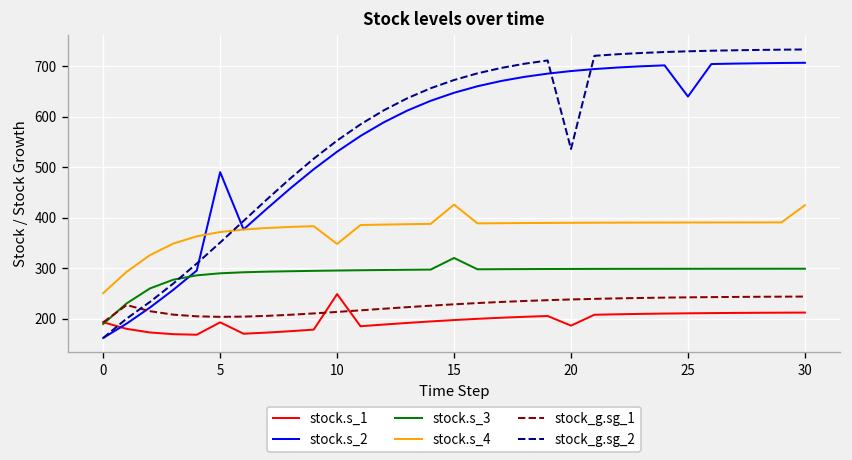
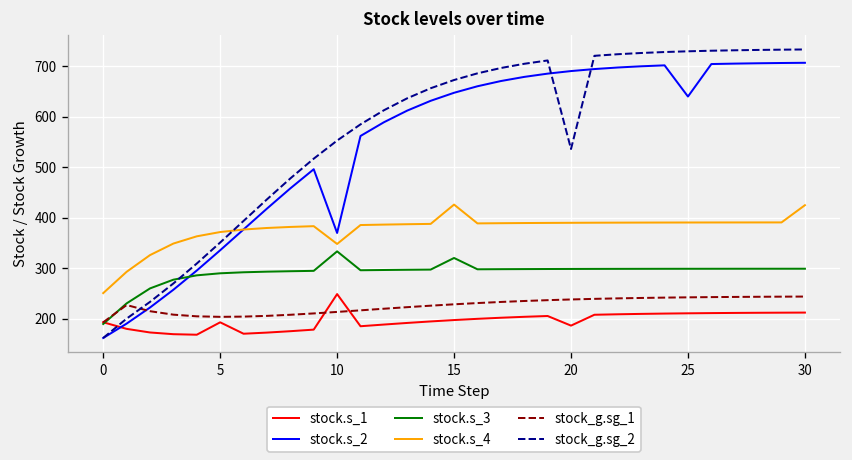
stock.s_2, 5: 490 -> 340
stock.s_2, 10: 530 -> 370
stock.s_3, 10: 300 -> 330
